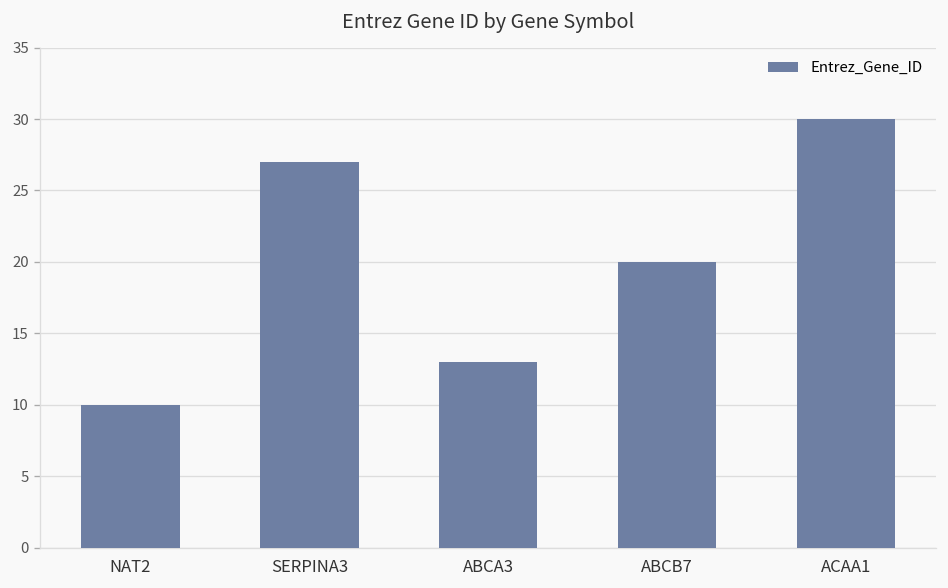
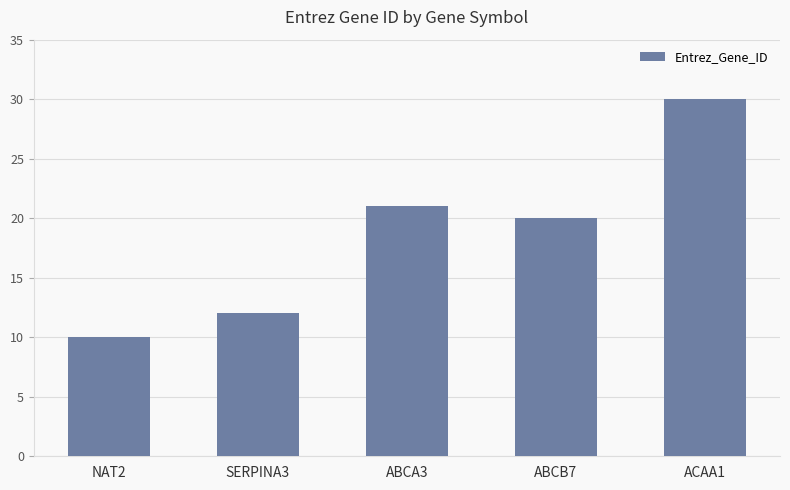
SERPINA3: 27 -> 12
ABCA3: 13 -> 21
